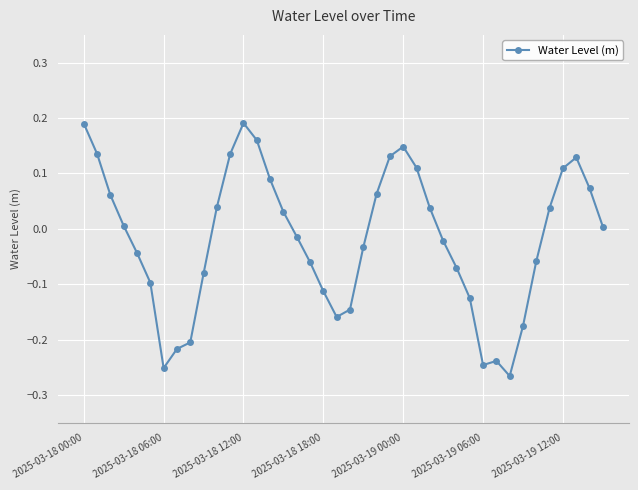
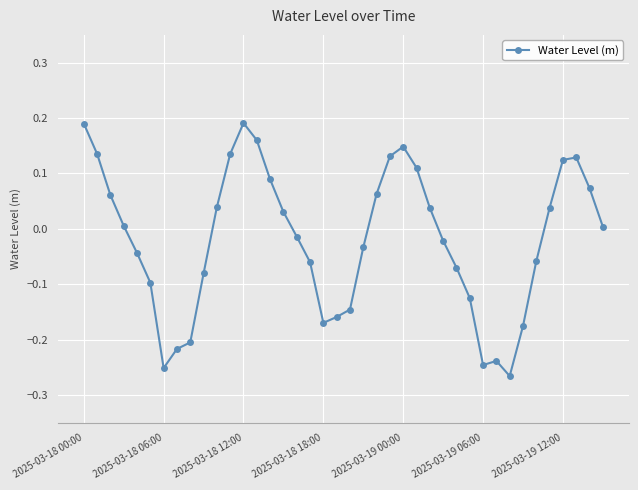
2025-03-18 18:00: -0.11 -> -0.17
2025-03-19 12:00: 0.11 -> 0.12
